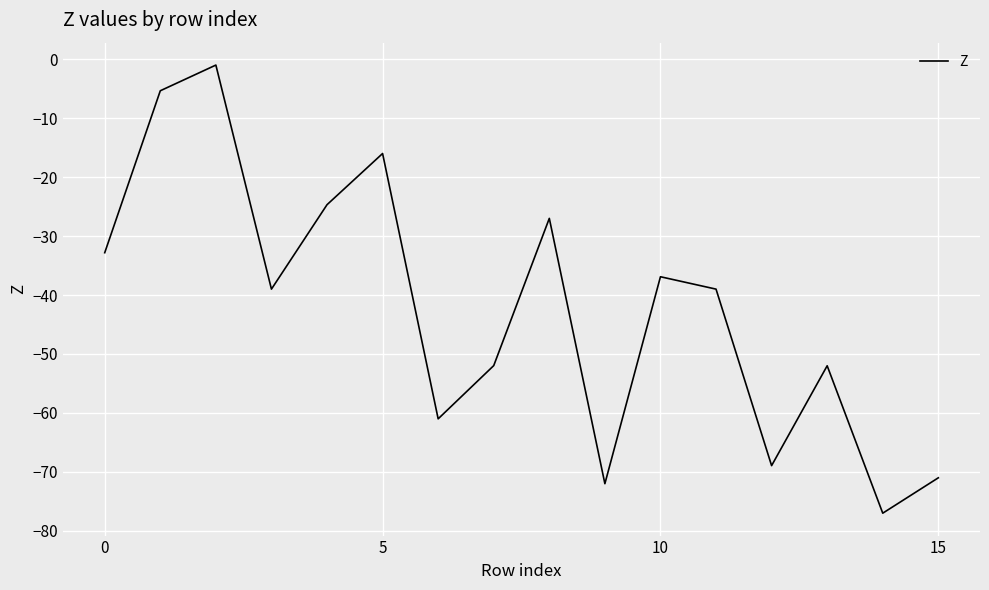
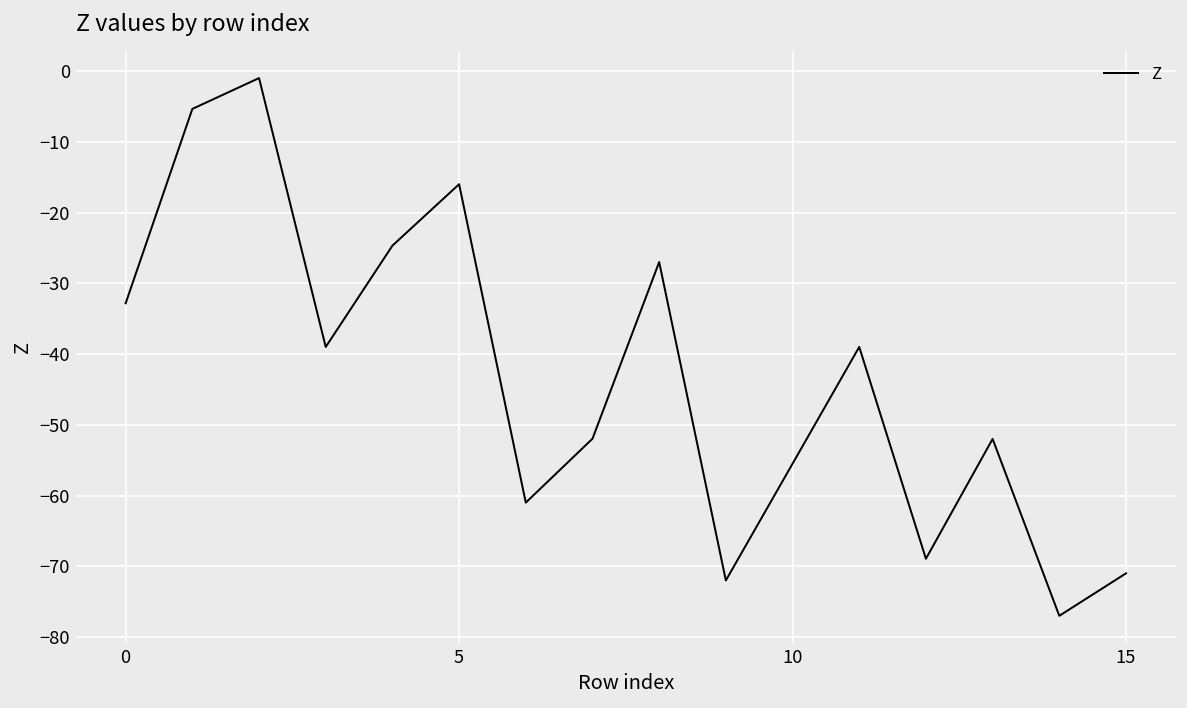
10: -37 -> -56
